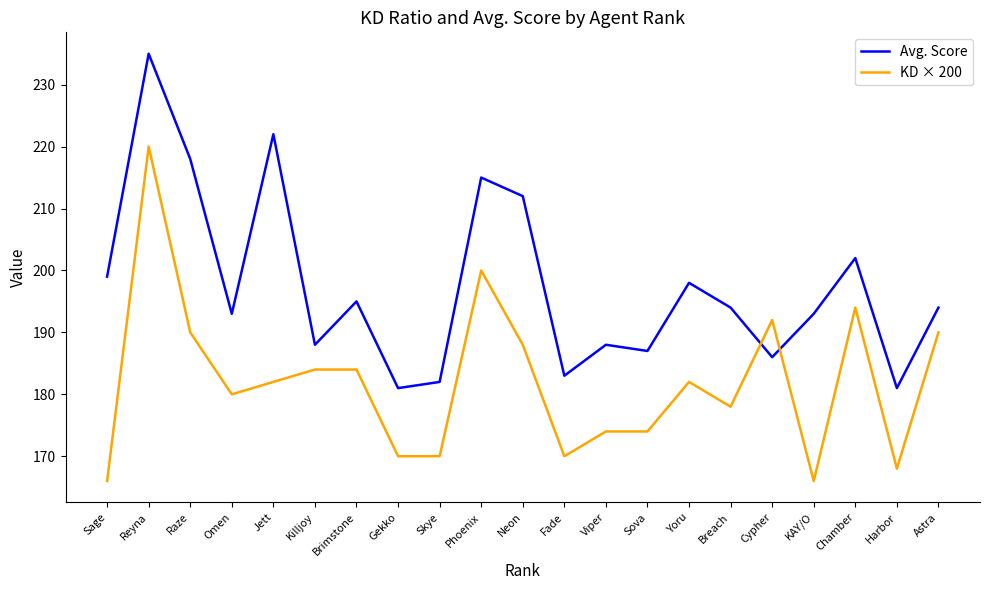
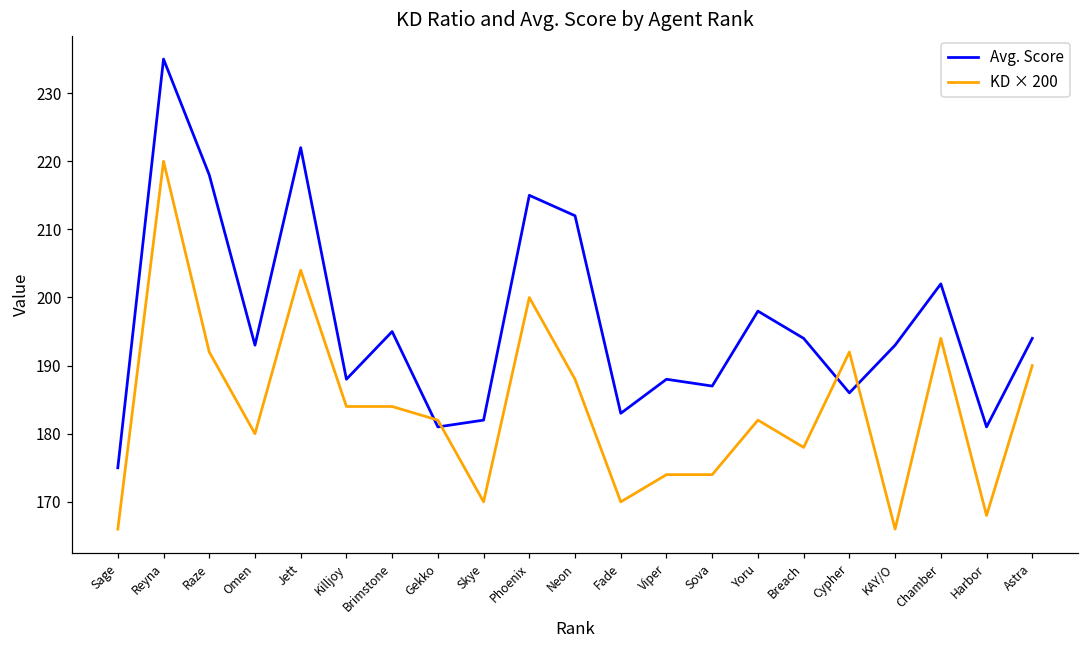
Avg. Score, Sage: 199 -> 175
KD × 200, Raze: 190 -> 192
KD × 200, Jett: 182 -> 204
KD × 200, Gekko: 170 -> 182
